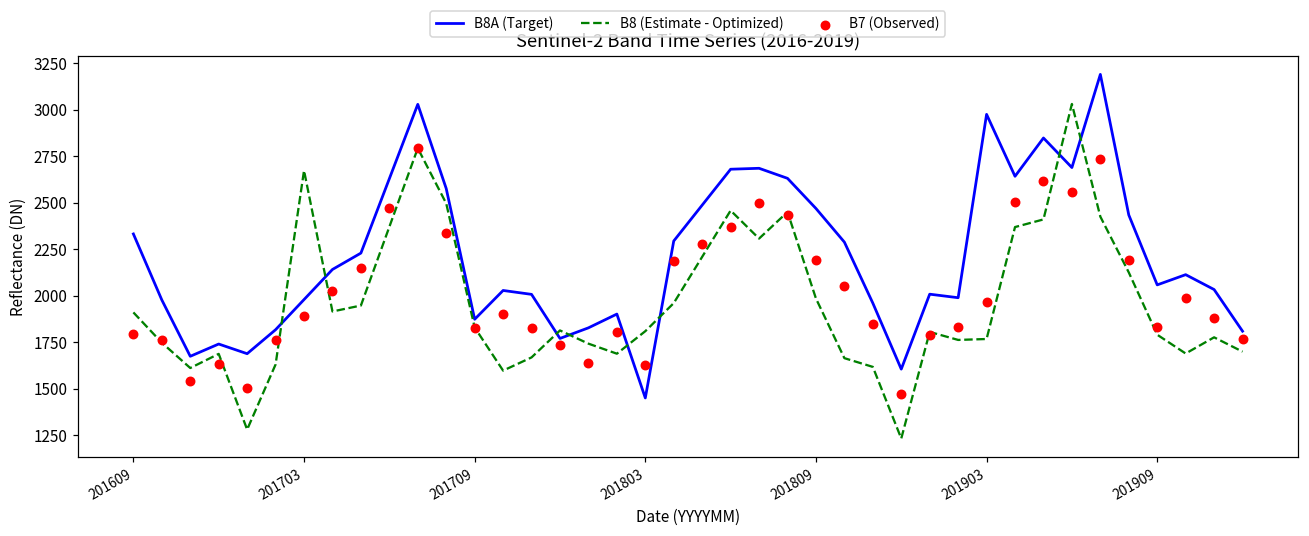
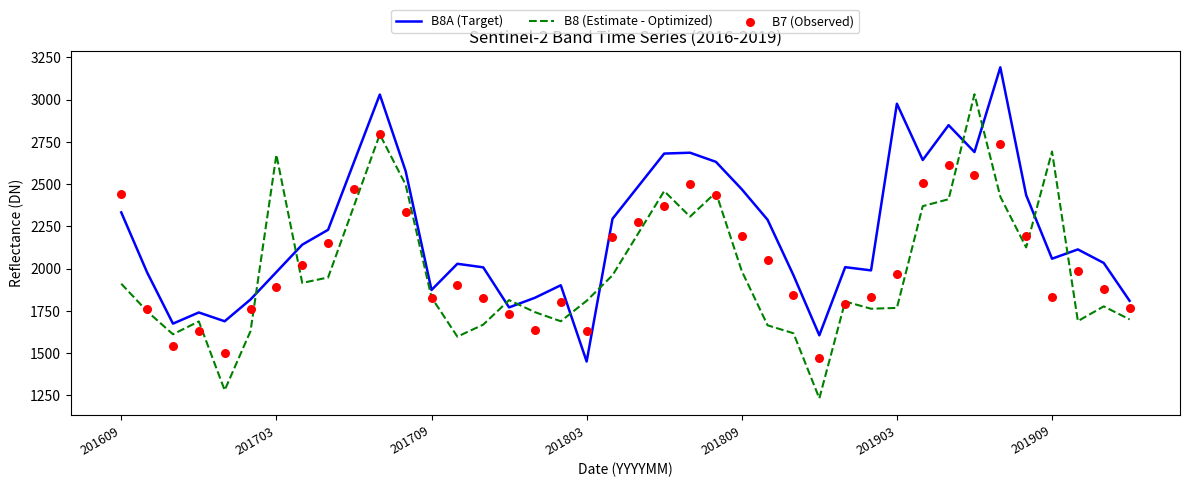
B7 (Observed), 201609: 1800 -> 2440
B8 (Estimate - Optimized), 201909: 1790 -> 2690
